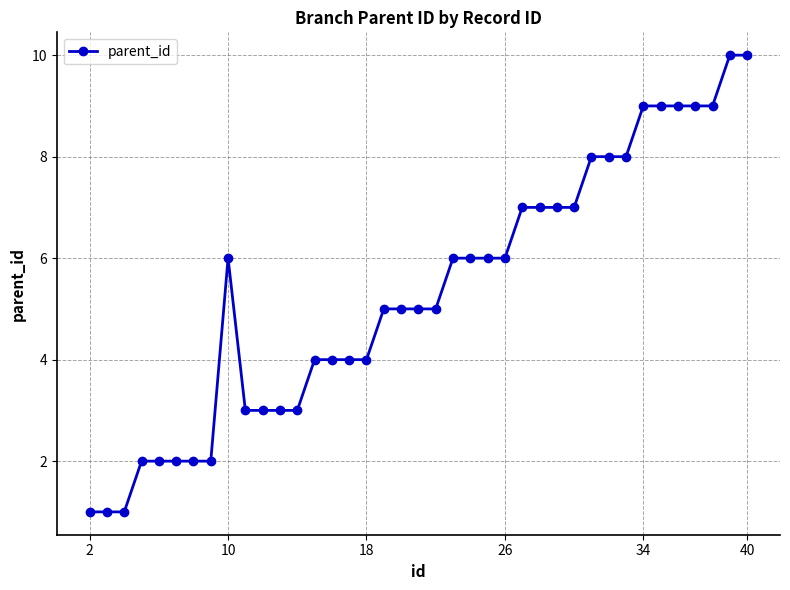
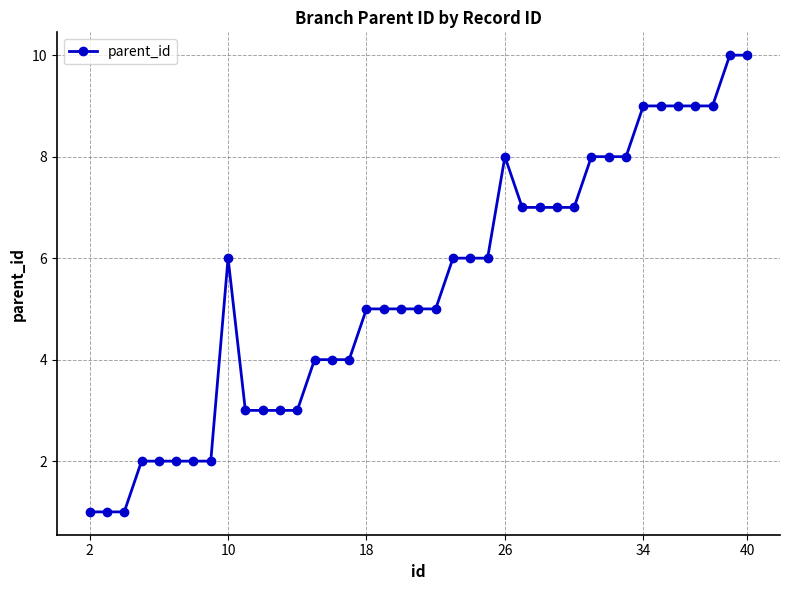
18: 4 -> 5
26: 6 -> 8
